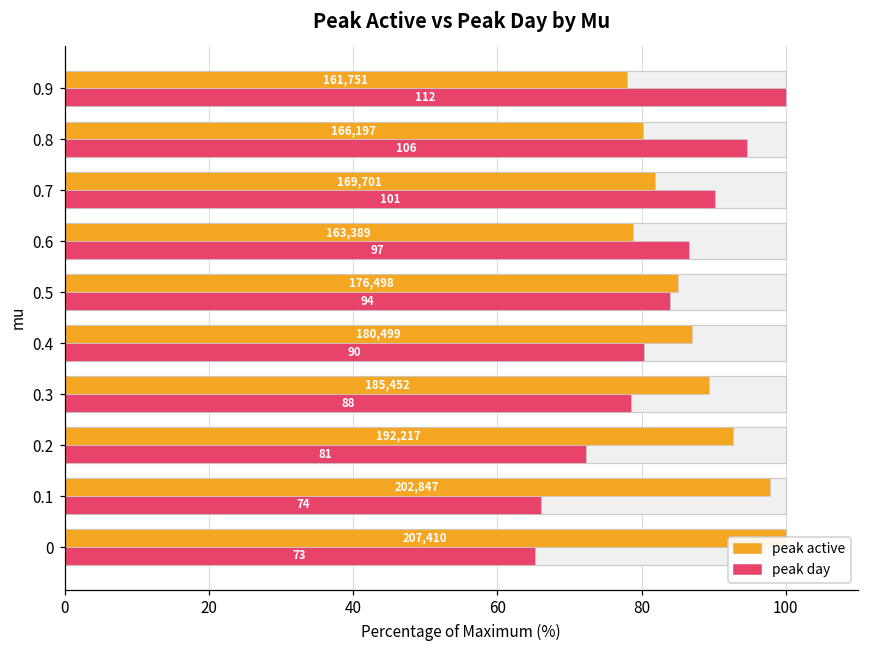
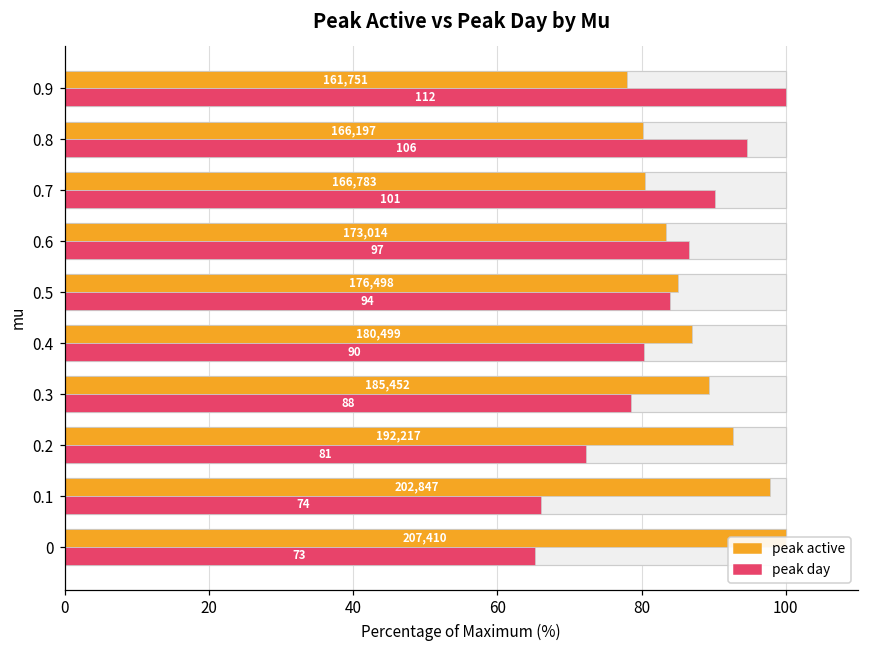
peak active, 0.7: 169,701 -> 166,783
peak active, 0.6: 163,389 -> 173,014
